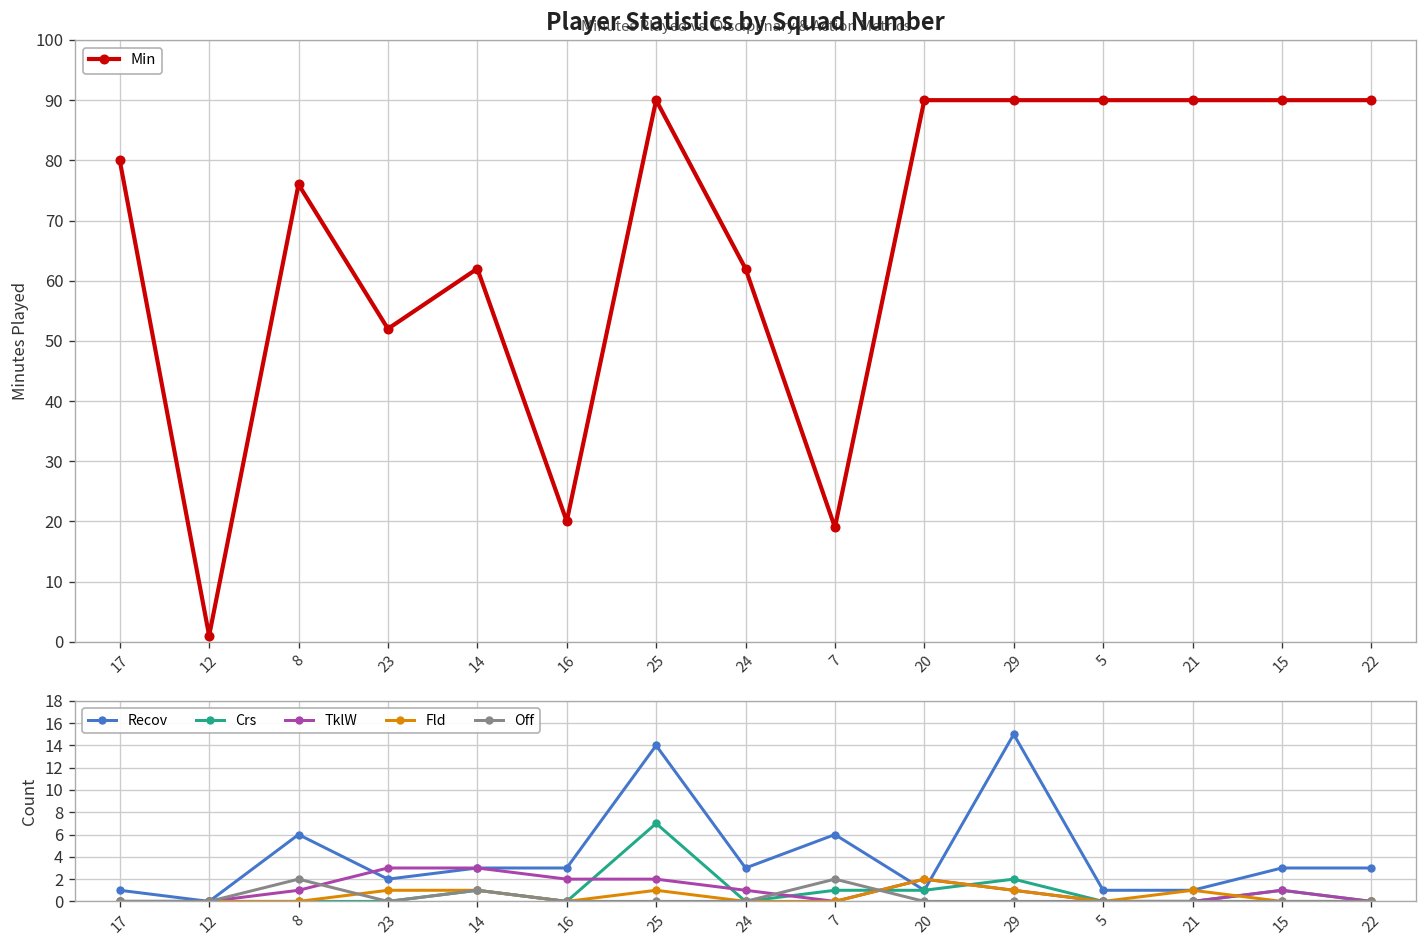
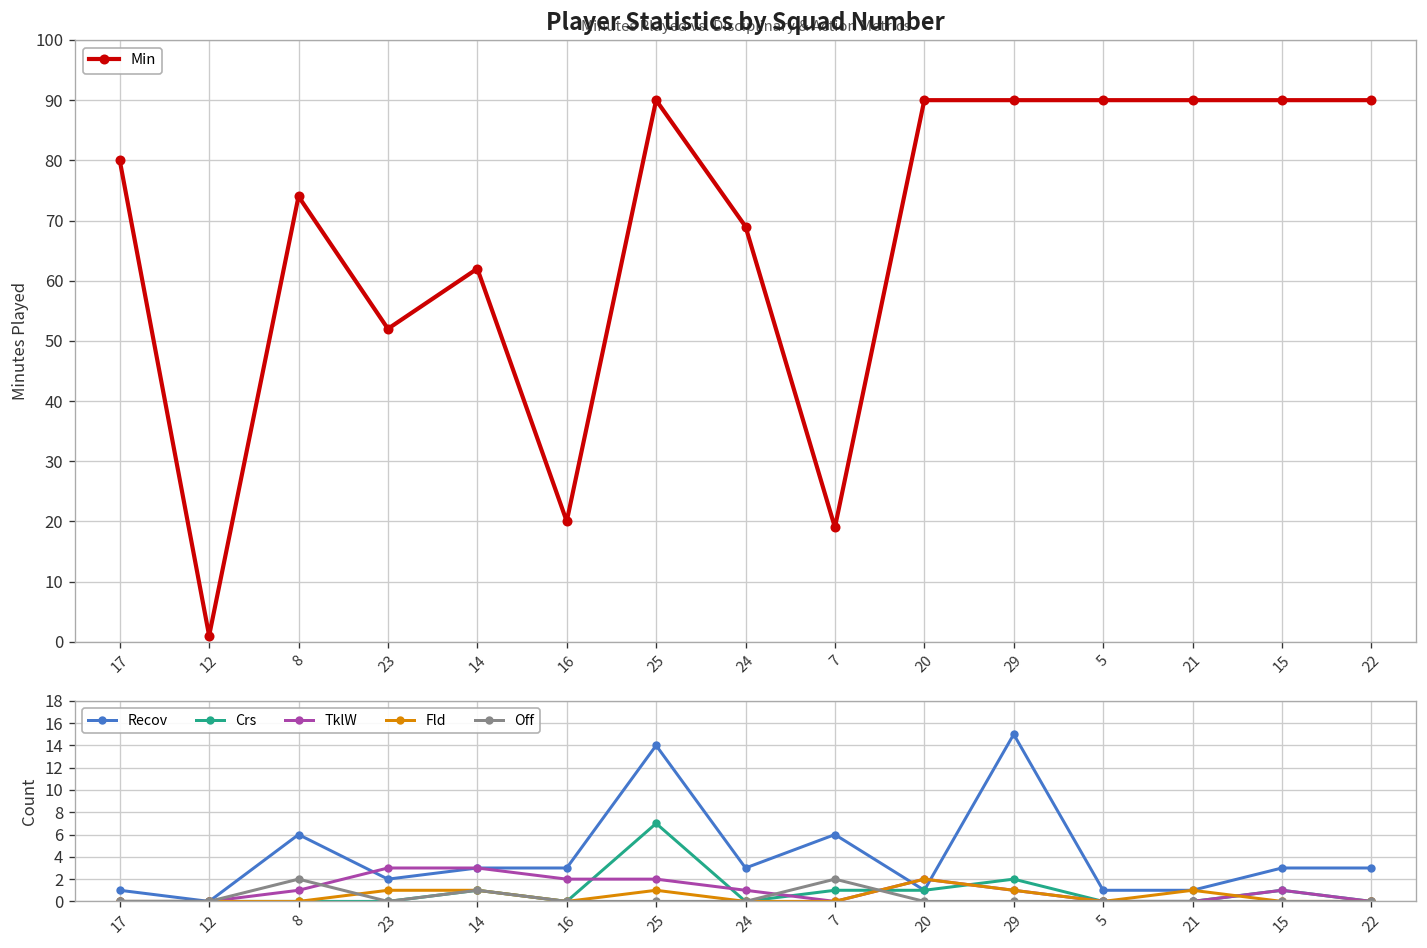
Player Statistics by Squad Number, 8: 76 -> 74
Player Statistics by Squad Number, 24: 62 -> 69
